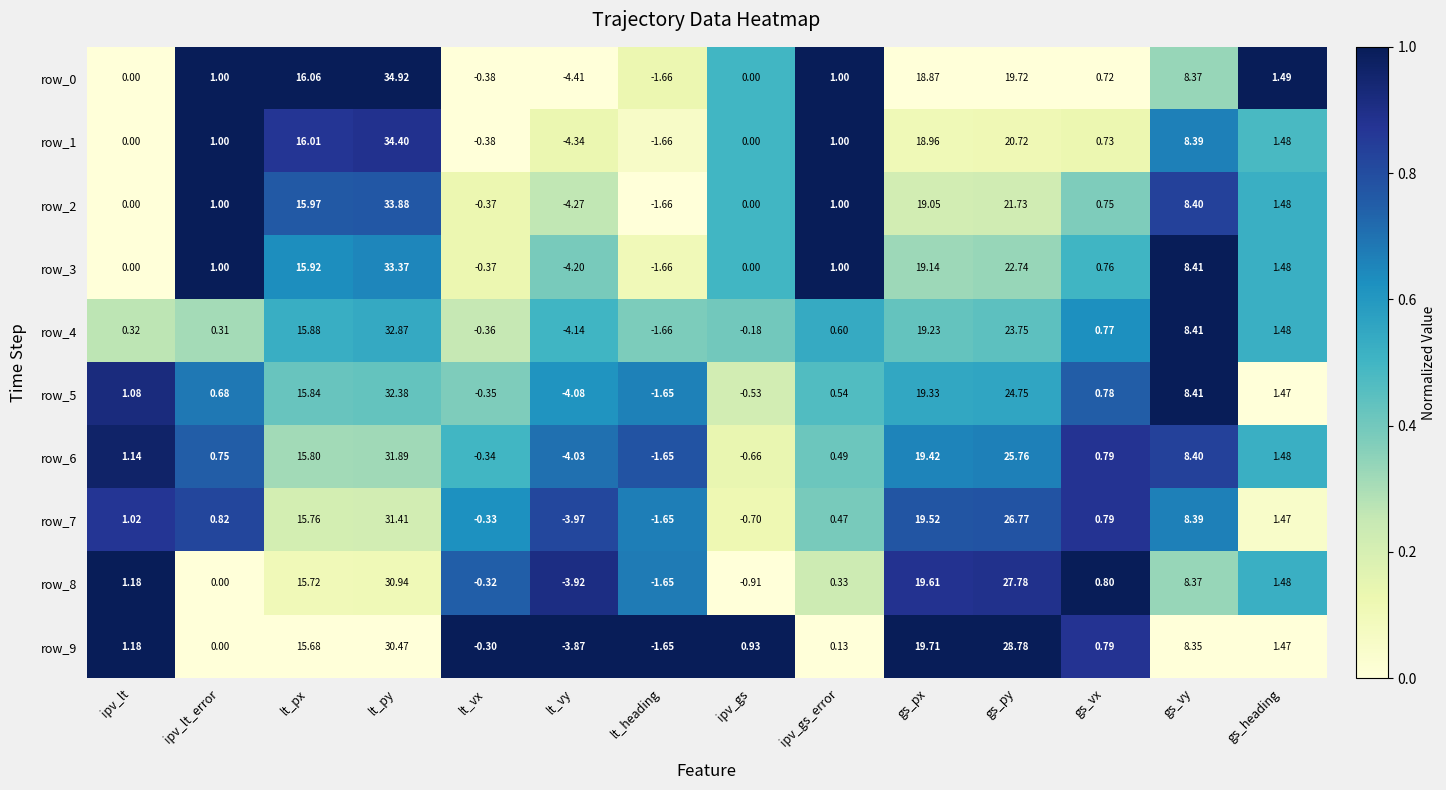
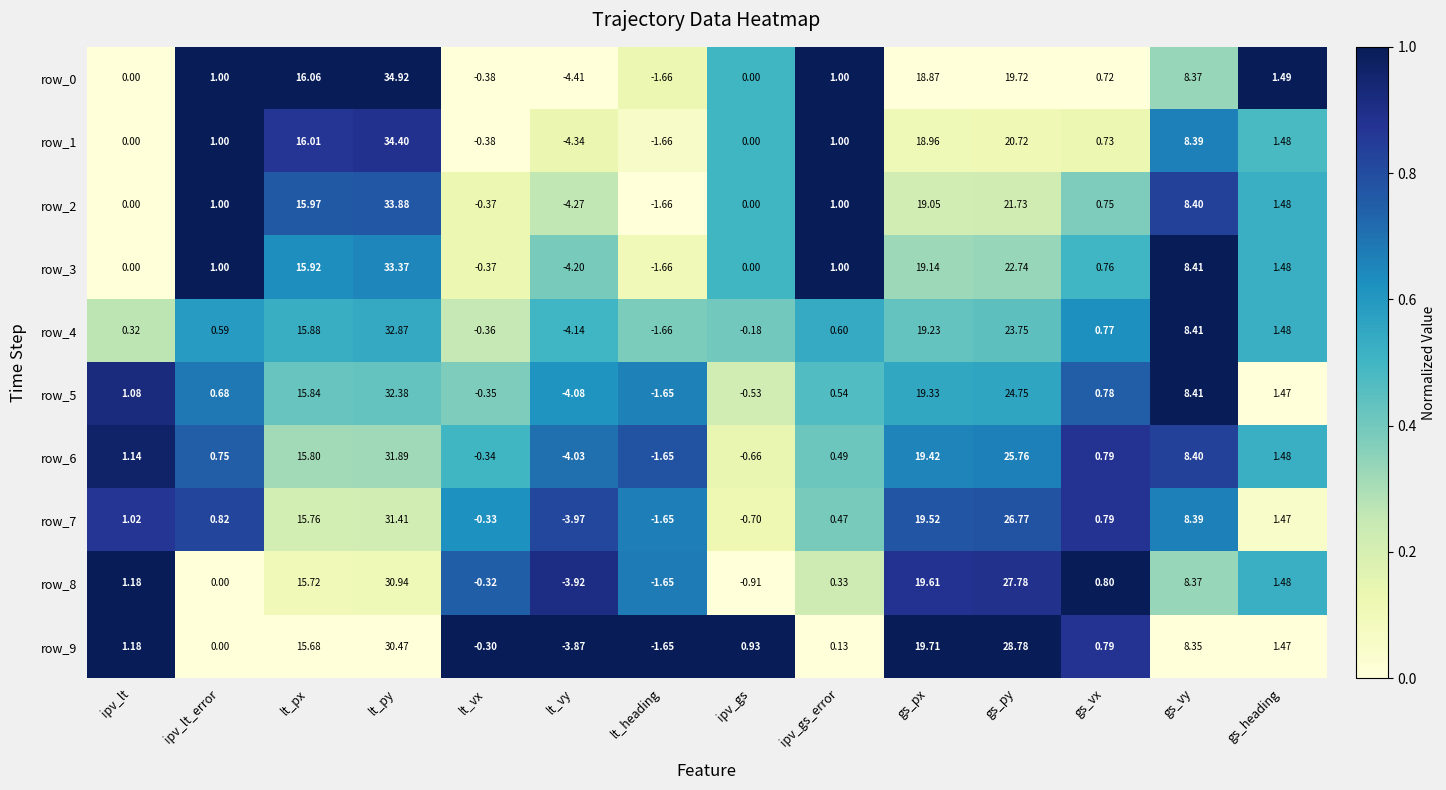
row_4, ipv_lt_error: 0.31 -> 0.59
